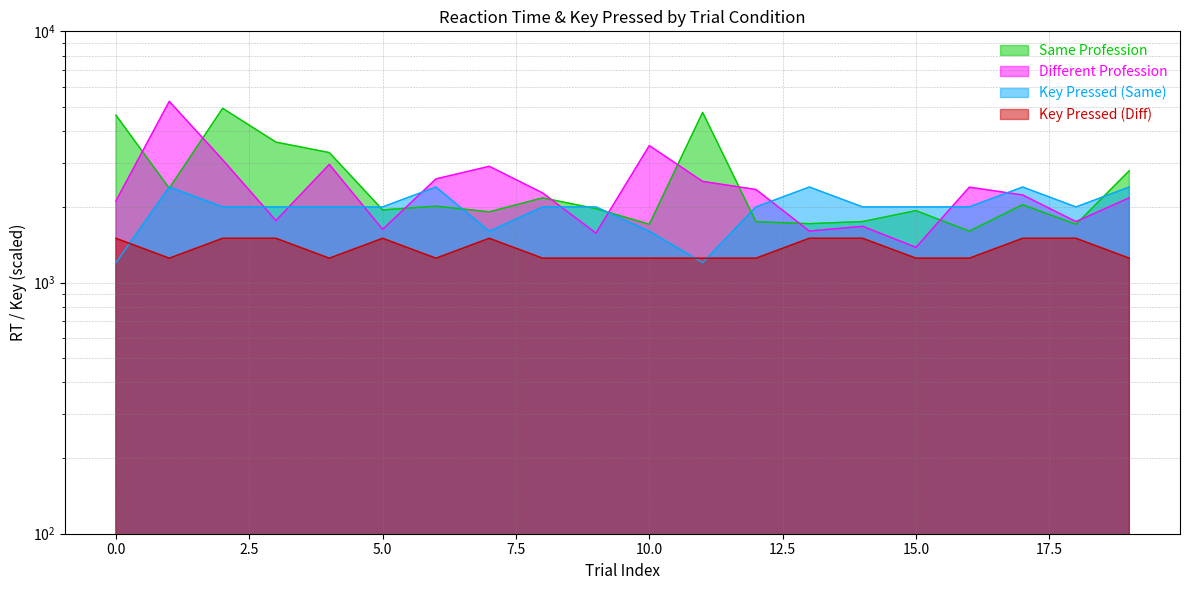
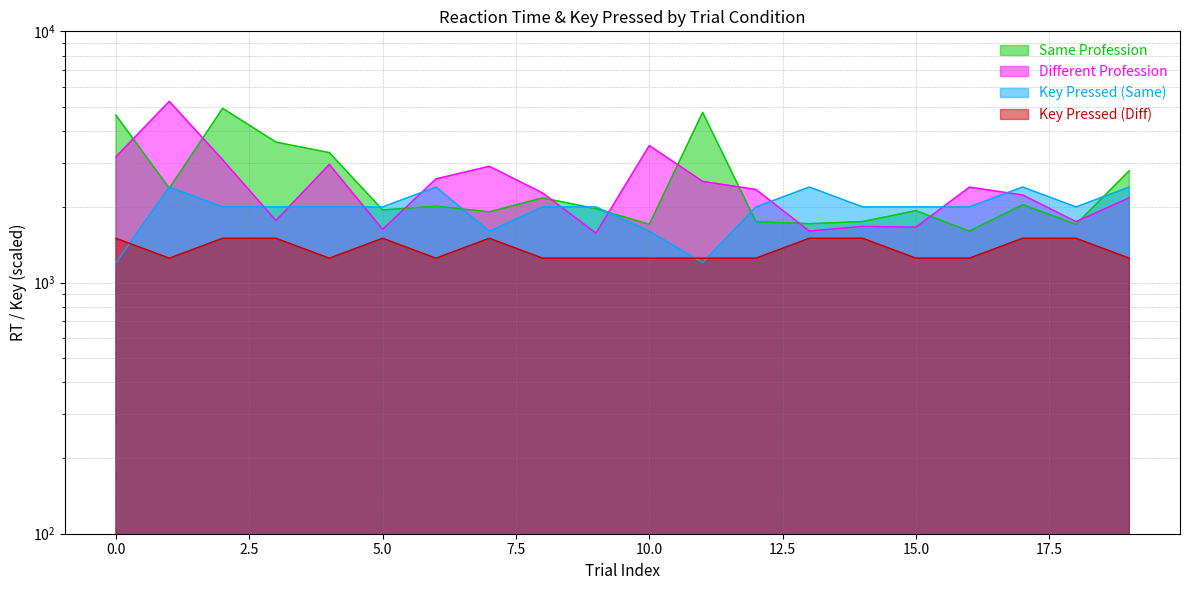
Different Profession, 0.0: 2100 -> 3200
Different Profession, 15.0: 1400 -> 1700
